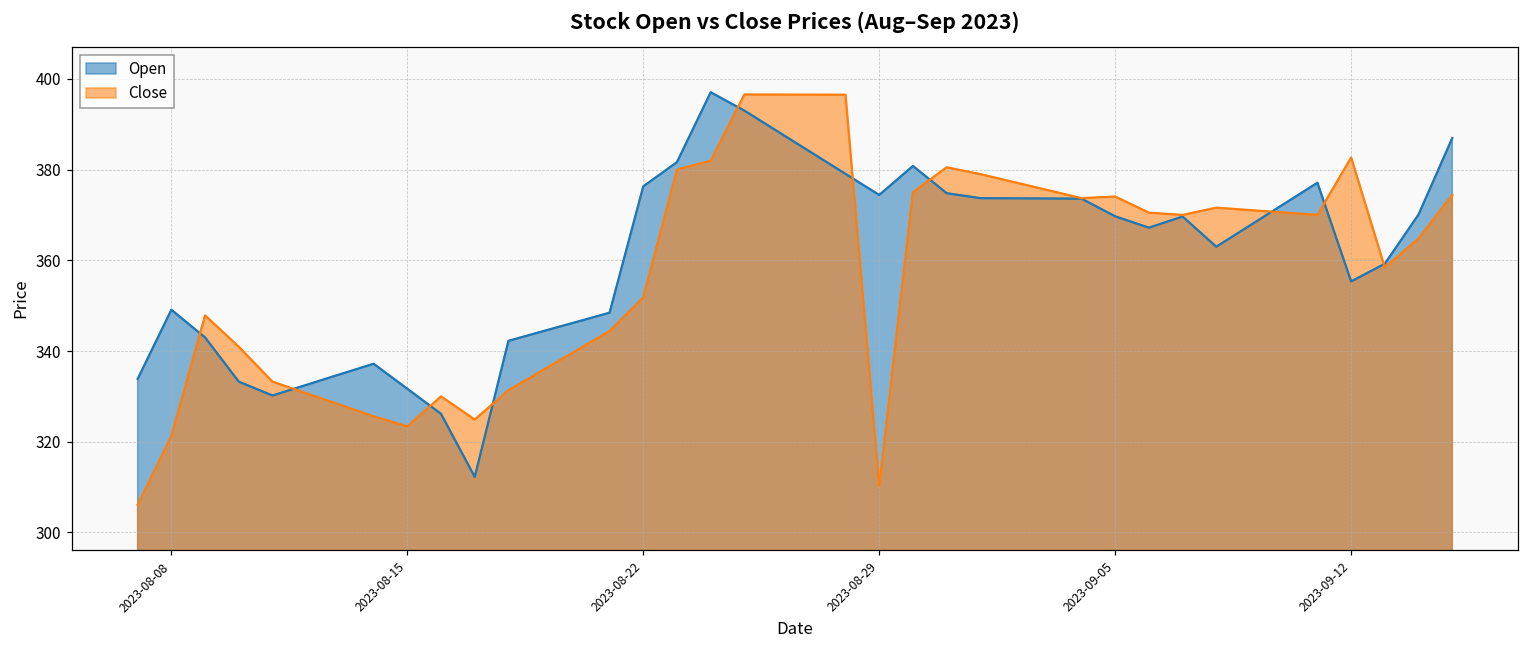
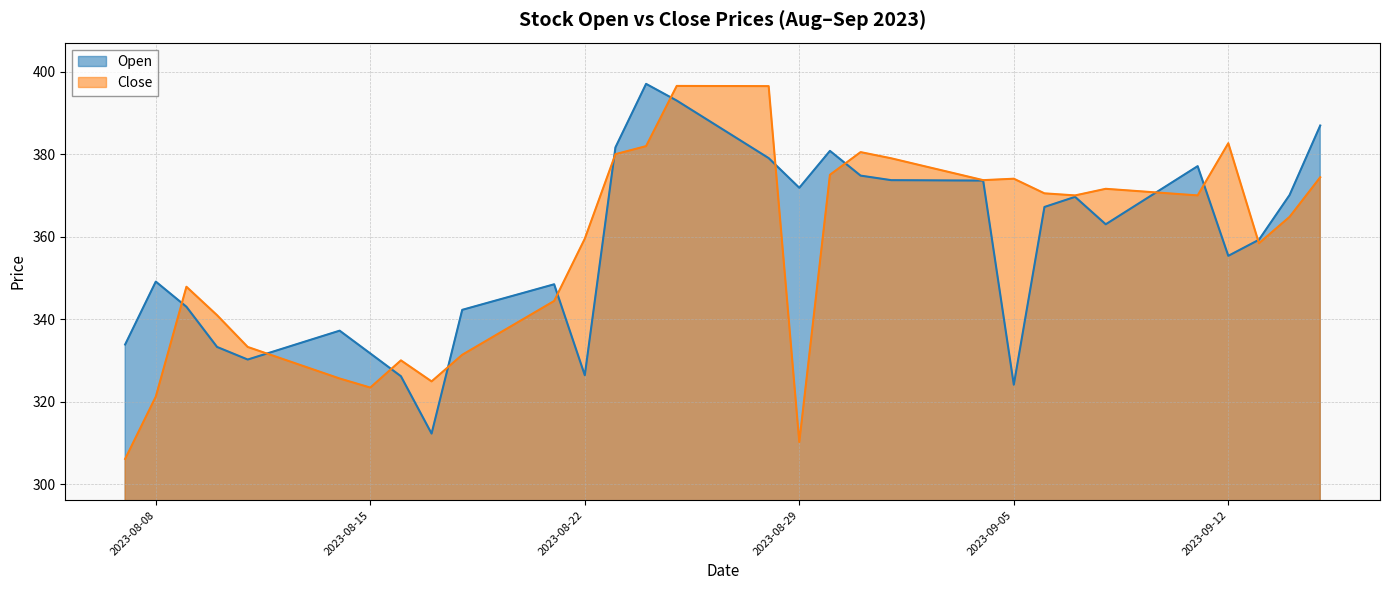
Open, 2023-08-22: 376 -> 326
Close, 2023-08-22: 352 -> 360
Open, 2023-08-29: 374 -> 372
Open, 2023-09-05: 370 -> 324
